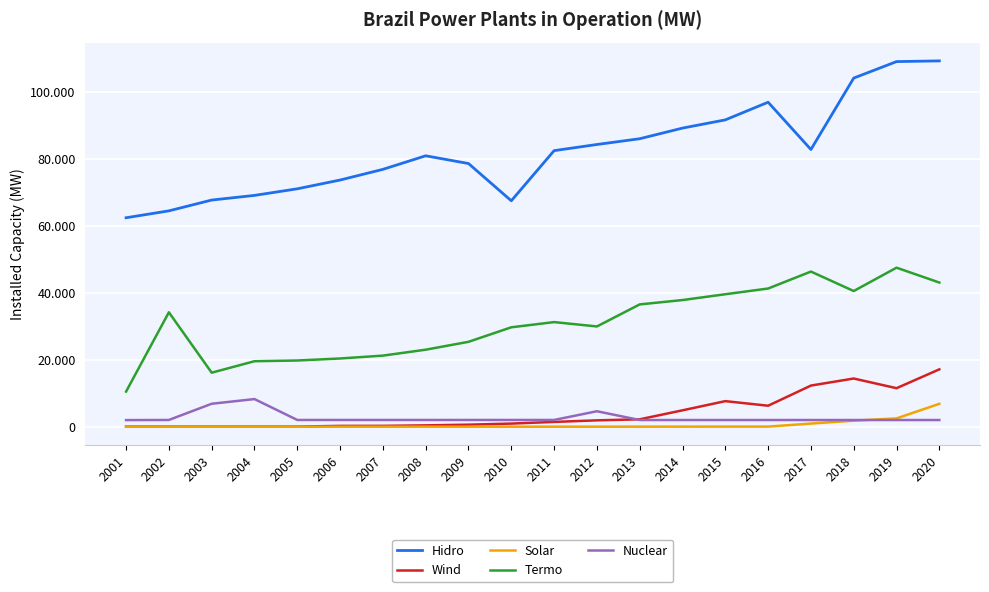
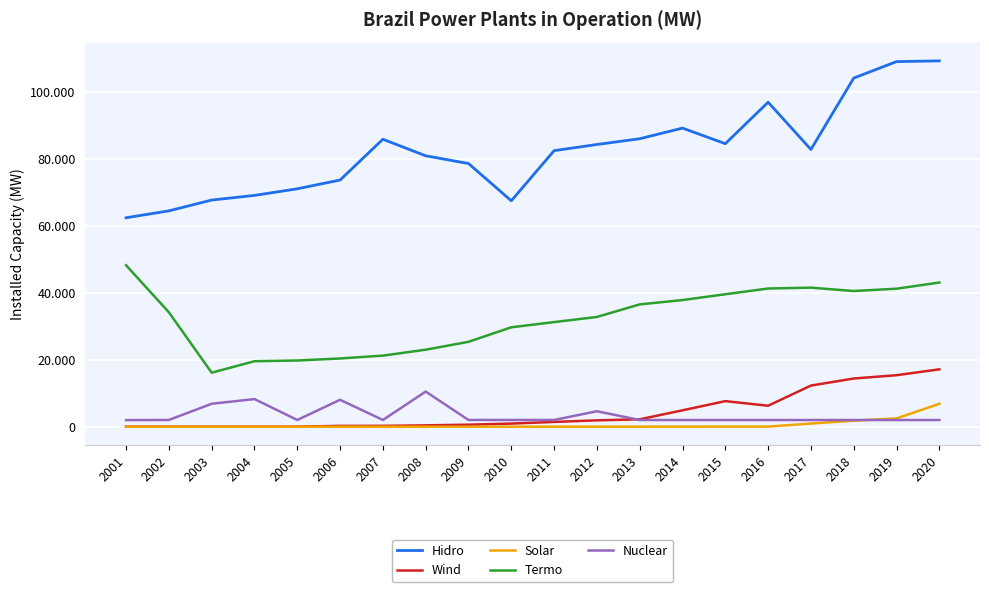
Termo, 2001: 10 -> 48
Nuclear, 2006: 2 -> 8
Hidro, 2007: 77 -> 86
Nuclear, 2008: 2 -> 10
Termo, 2012: 30 -> 33
Hidro, 2015: 92 -> 85
Termo, 2017: 46 -> 42
Wind, 2019: 11 -> 15
Termo, 2019: 47 -> 41
